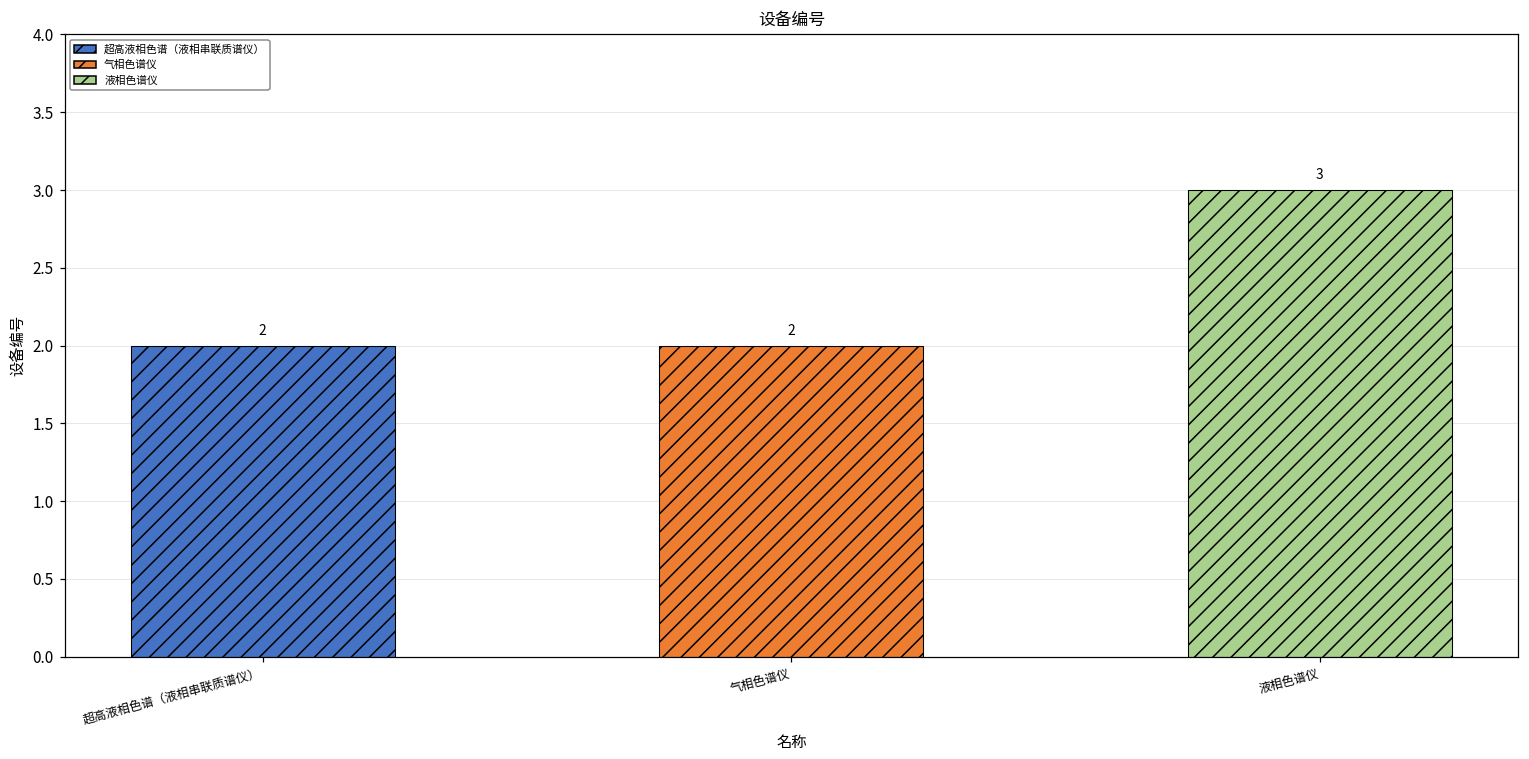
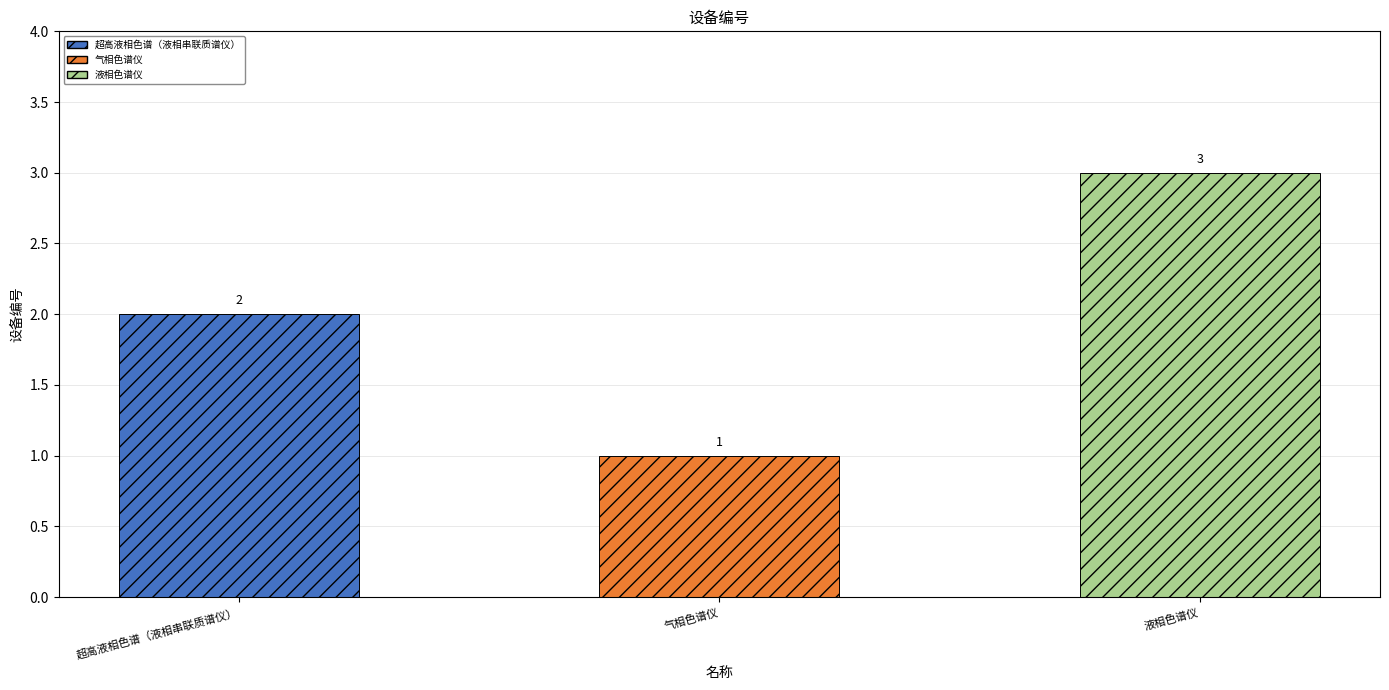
气相色谱仪: 2 -> 1
